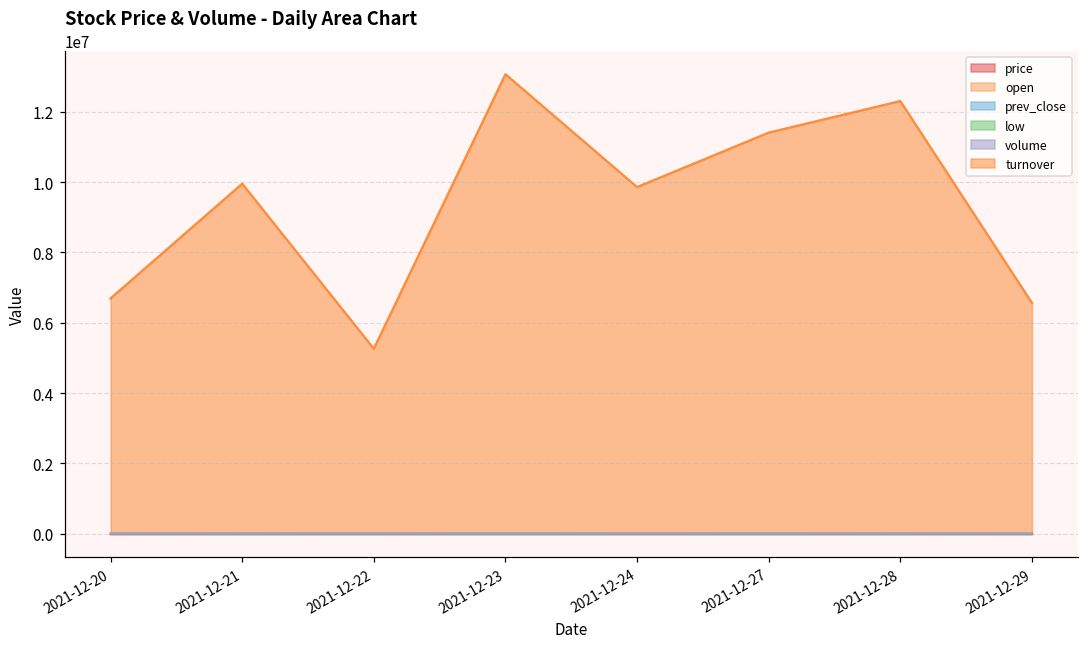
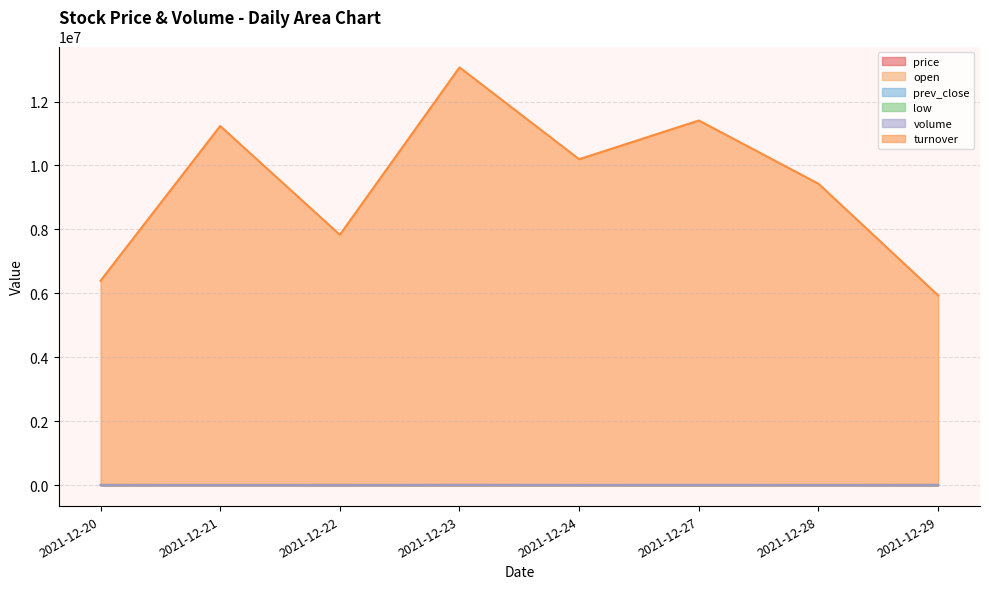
turnover, 2021-12-20: 6700000 -> 6400000
turnover, 2021-12-21: 10000000 -> 11200000
turnover, 2021-12-22: 5300000 -> 7800000
turnover, 2021-12-24: 9900000 -> 10200000
turnover, 2021-12-28: 12300000 -> 9400000
turnover, 2021-12-29: 6600000 -> 5900000
